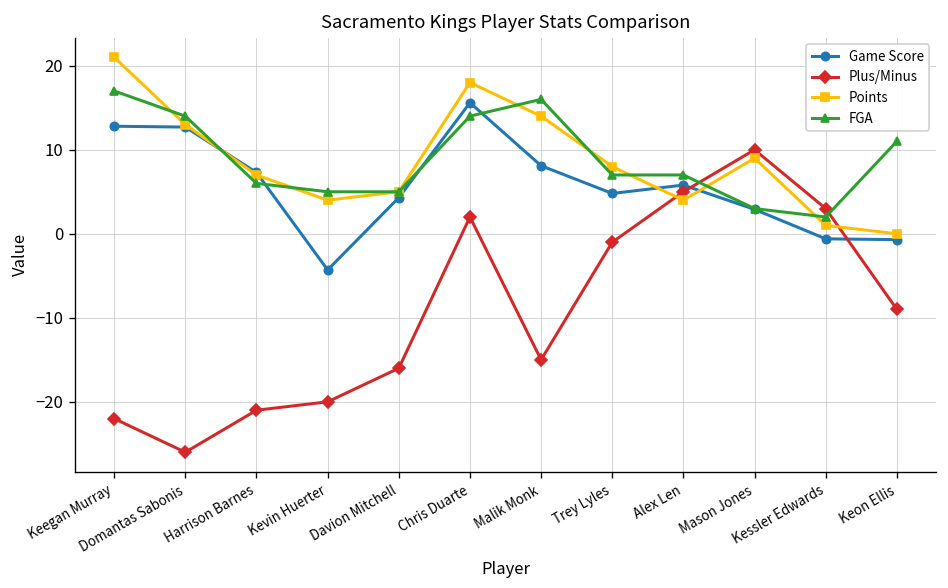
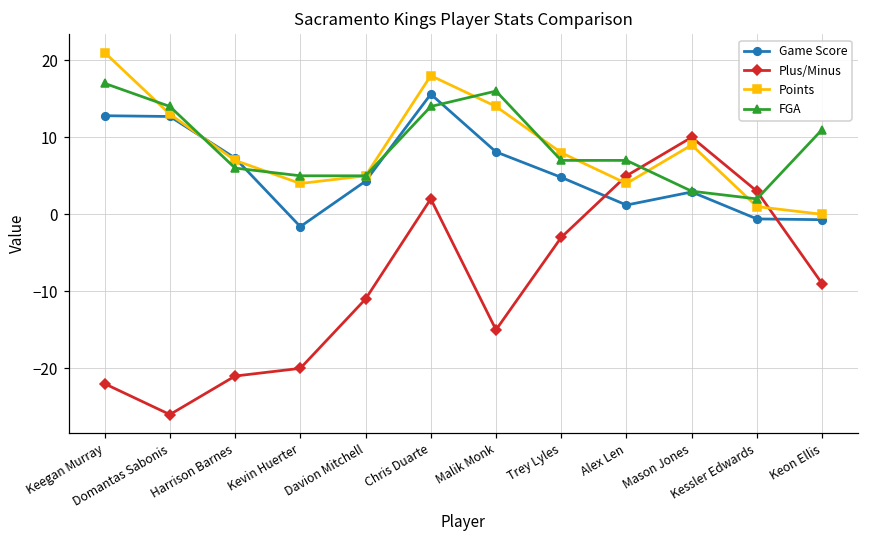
Game Score, Kevin Huerter: -4 -> -2
Plus/Minus, Davion Mitchell: -16 -> -11
Plus/Minus, Trey Lyles: -1 -> -3
Game Score, Alex Len: 6 -> 1
